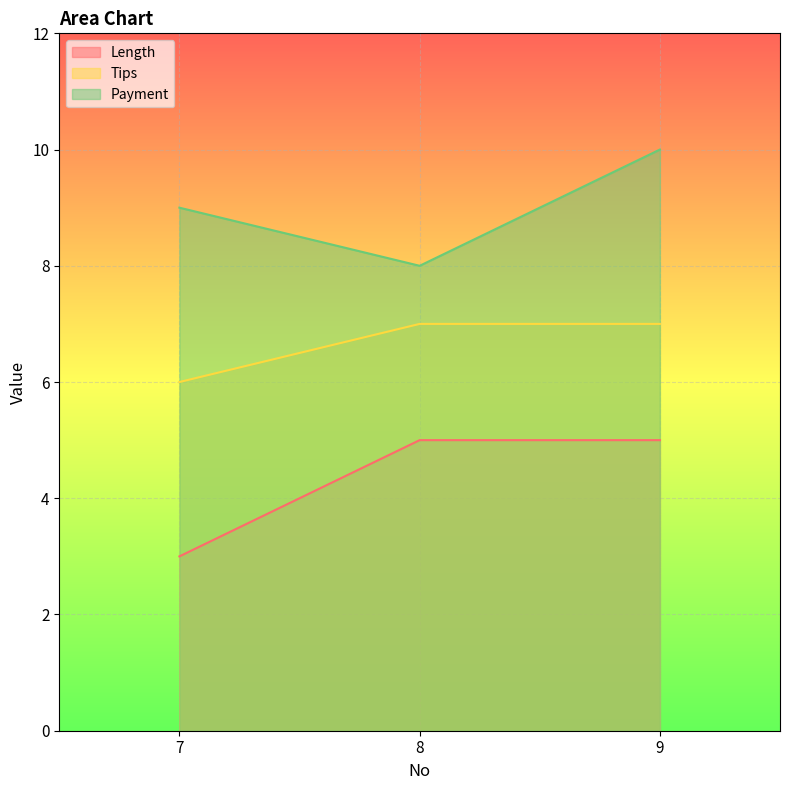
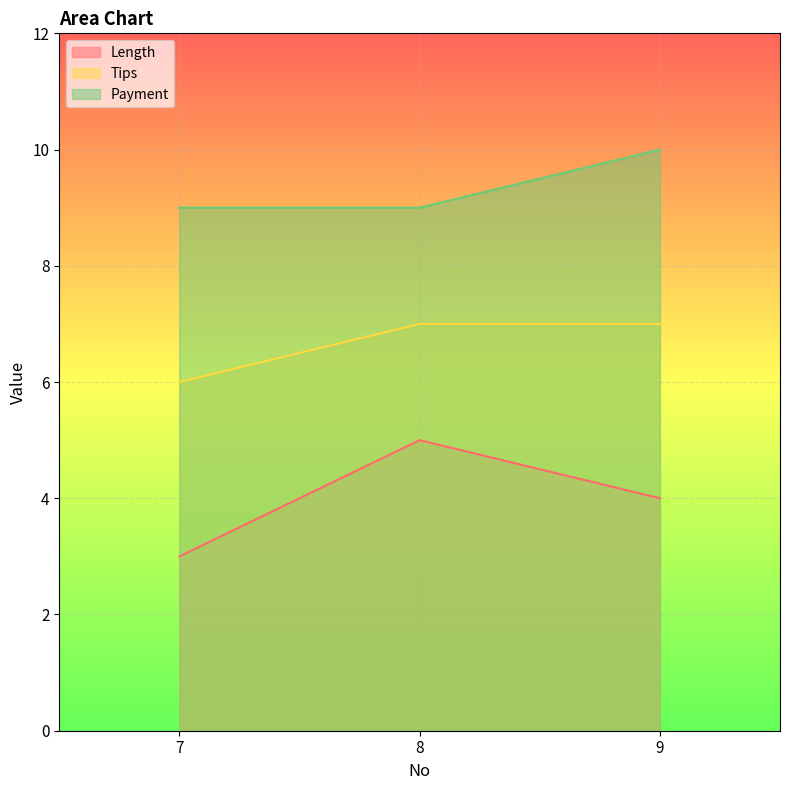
Payment, 8: 8 -> 9
Length, 9: 5 -> 4
